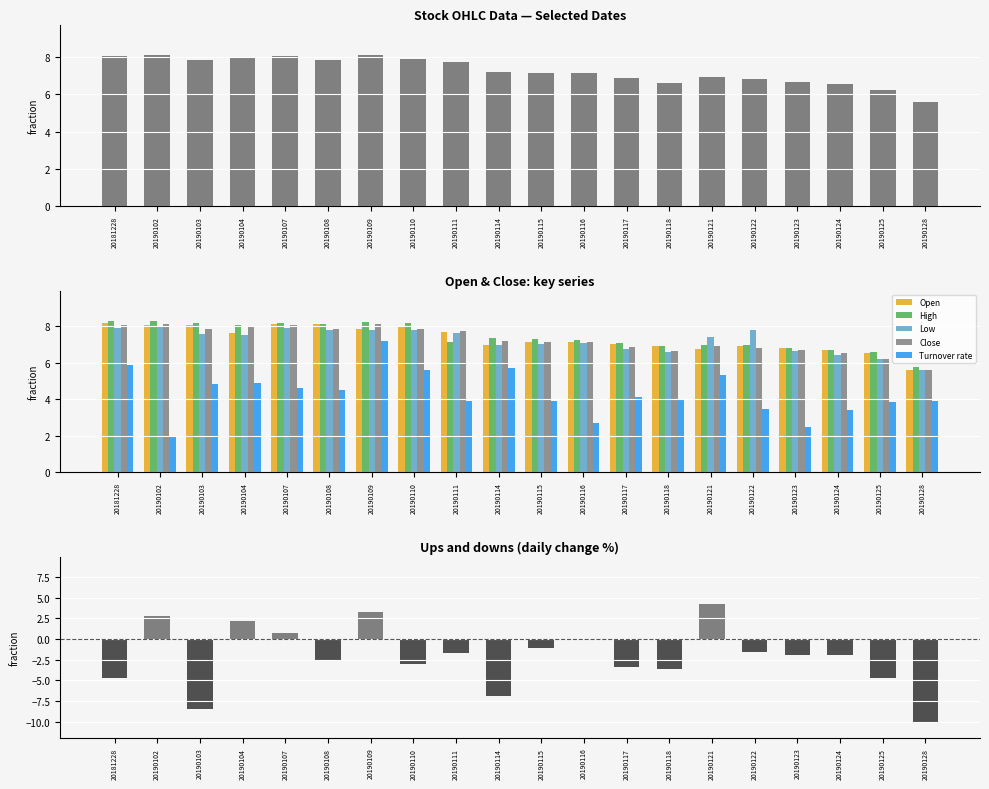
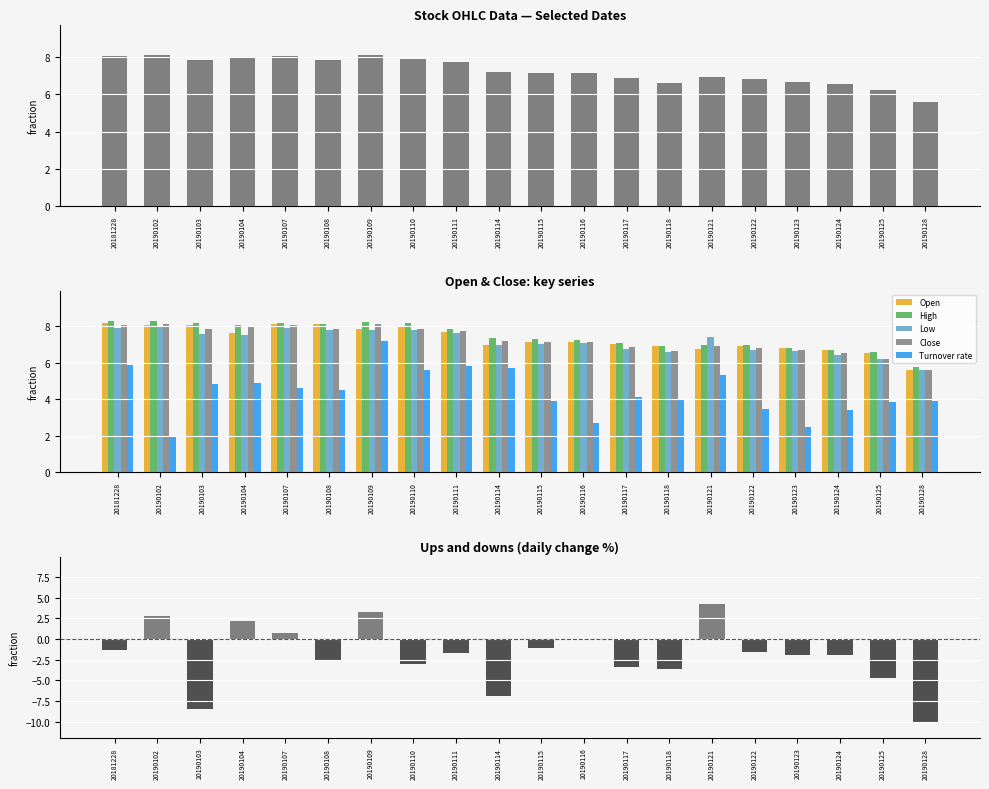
Open & Close: key series, High, 20190111: 7.1 -> 7.8
Open & Close: key series, Turnover rate, 20190111: 3.9 -> 5.8
Open & Close: key series, Low, 20190122: 7.8 -> 6.7
Ups and downs (daily change %), 20181228: -5 -> -1
